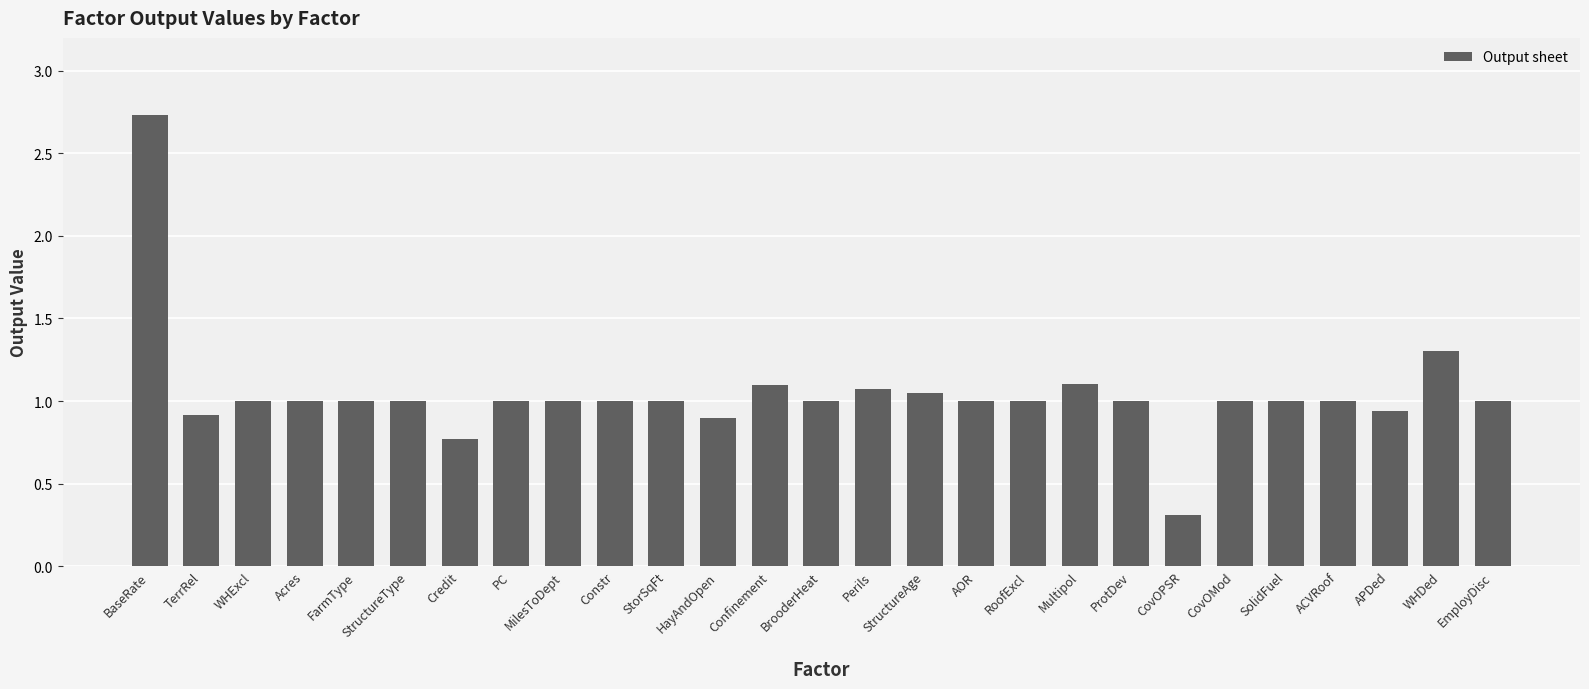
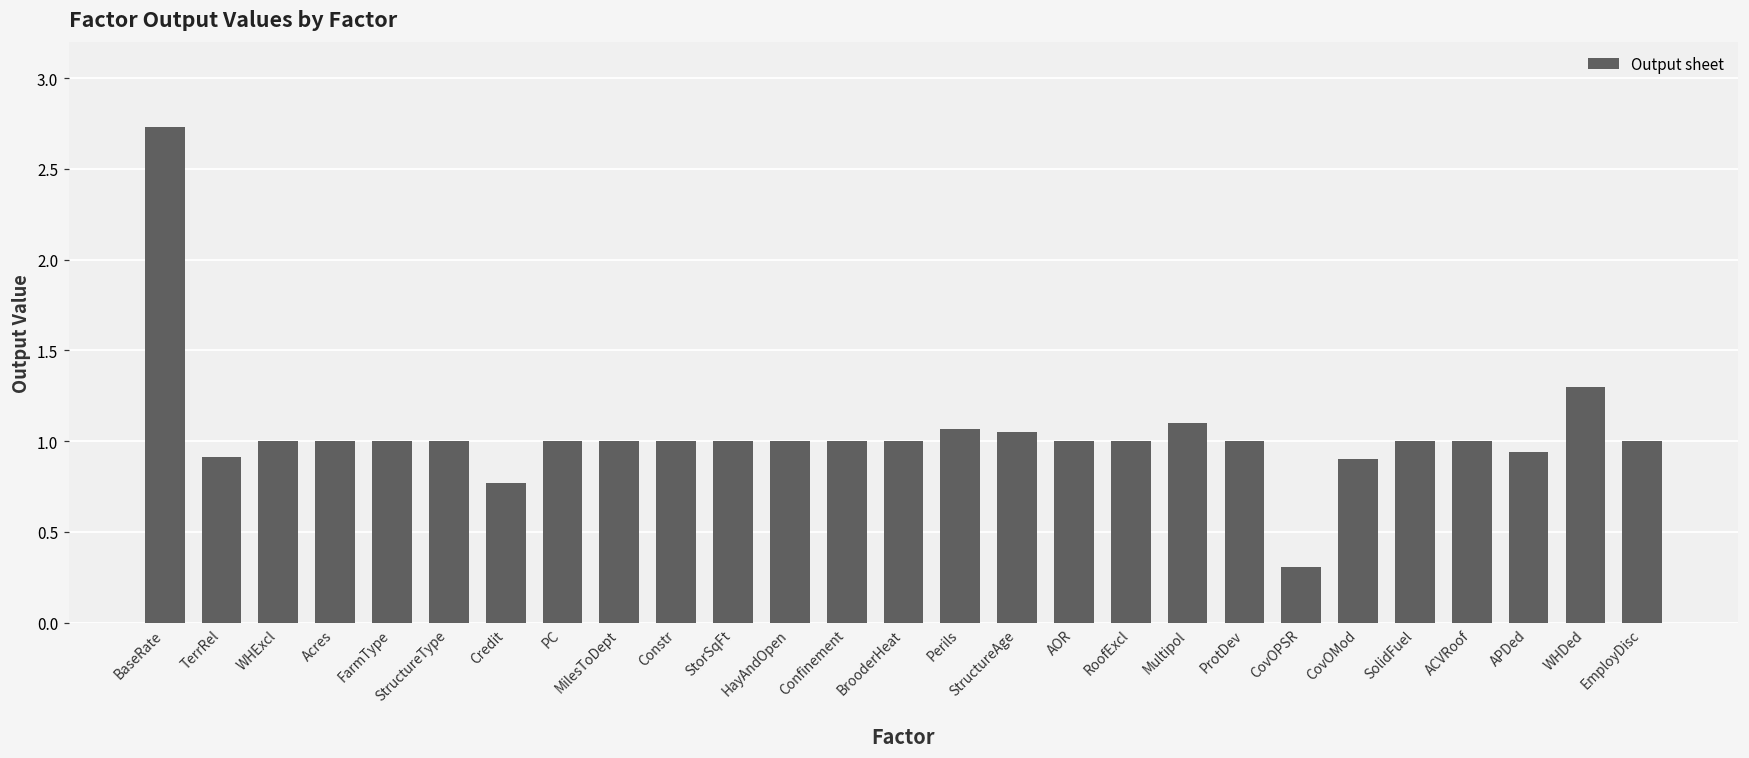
HayAndOpen: 0.9 -> 1.0
Confinement: 1.1 -> 1.0
CovOMod: 1.0 -> 0.9
